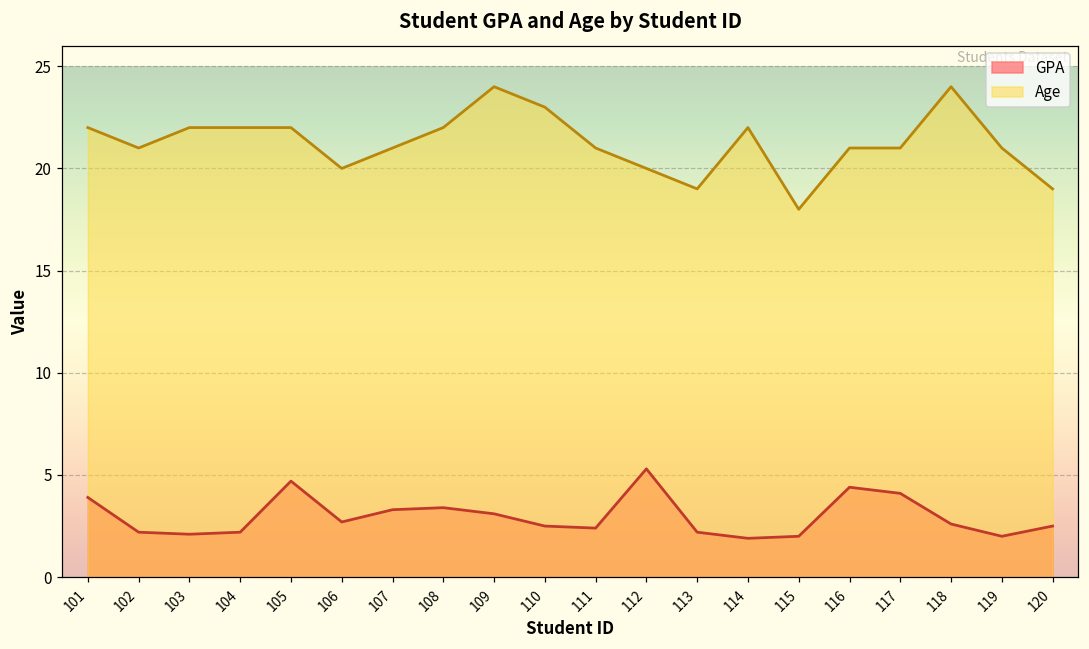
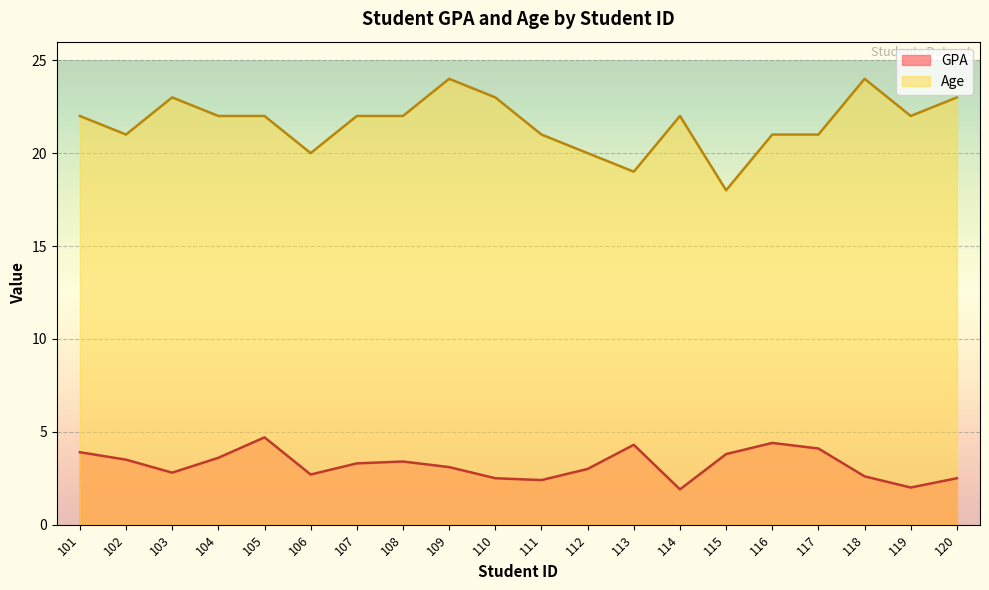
GPA, 102: 2.2 -> 3.5
GPA, 103: 2.1 -> 2.8
Age, 103: 22 -> 23
GPA, 104: 2.2 -> 3.6
Age, 107: 21 -> 22
GPA, 112: 5.3 -> 3.0
GPA, 113: 2.2 -> 4.3
GPA, 115: 2.0 -> 3.8
Age, 119: 21 -> 22
Age, 120: 19 -> 23
